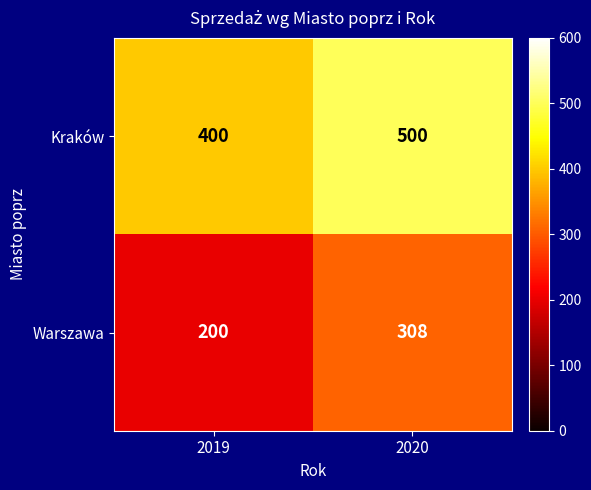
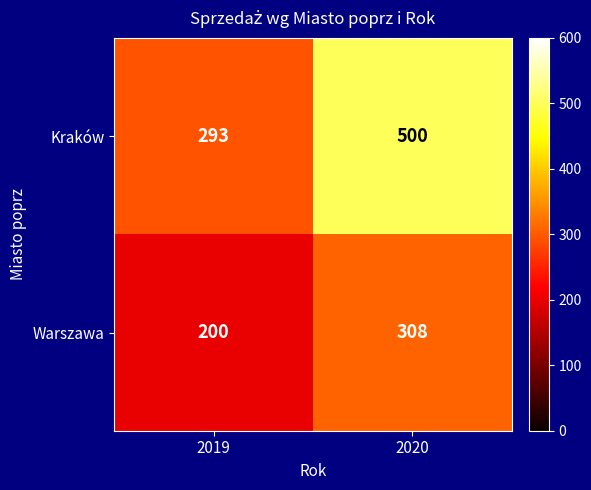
Kraków, 2019: 400 -> 293
